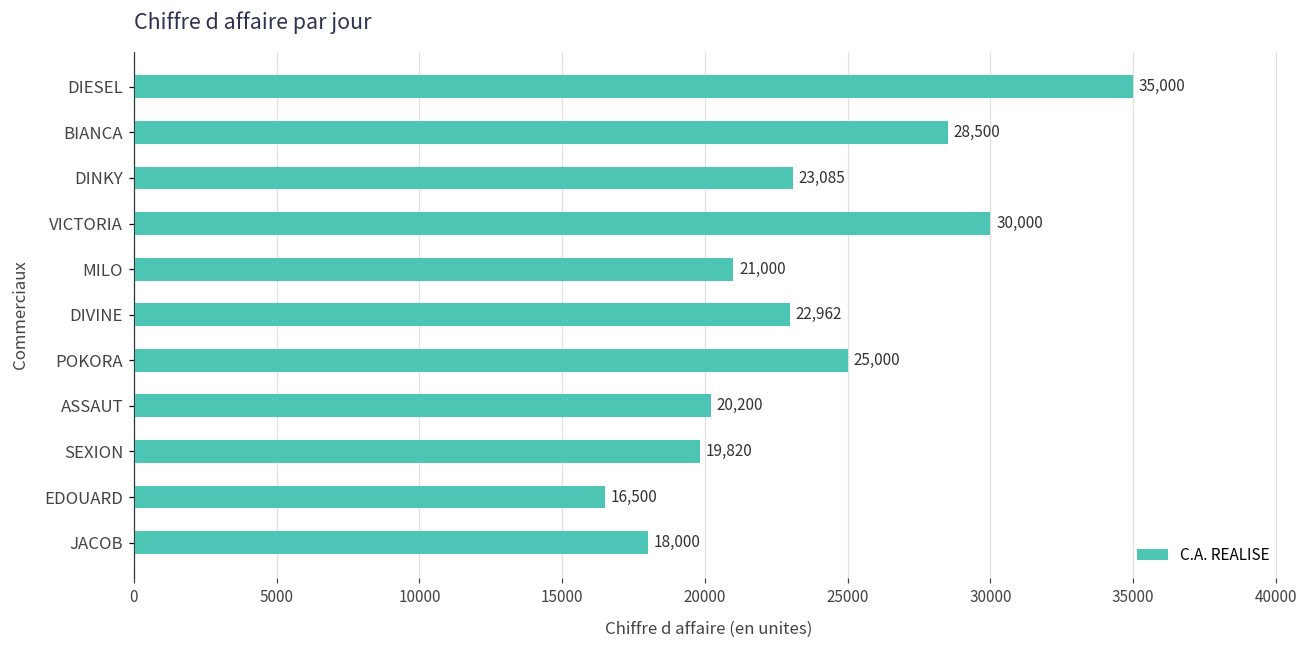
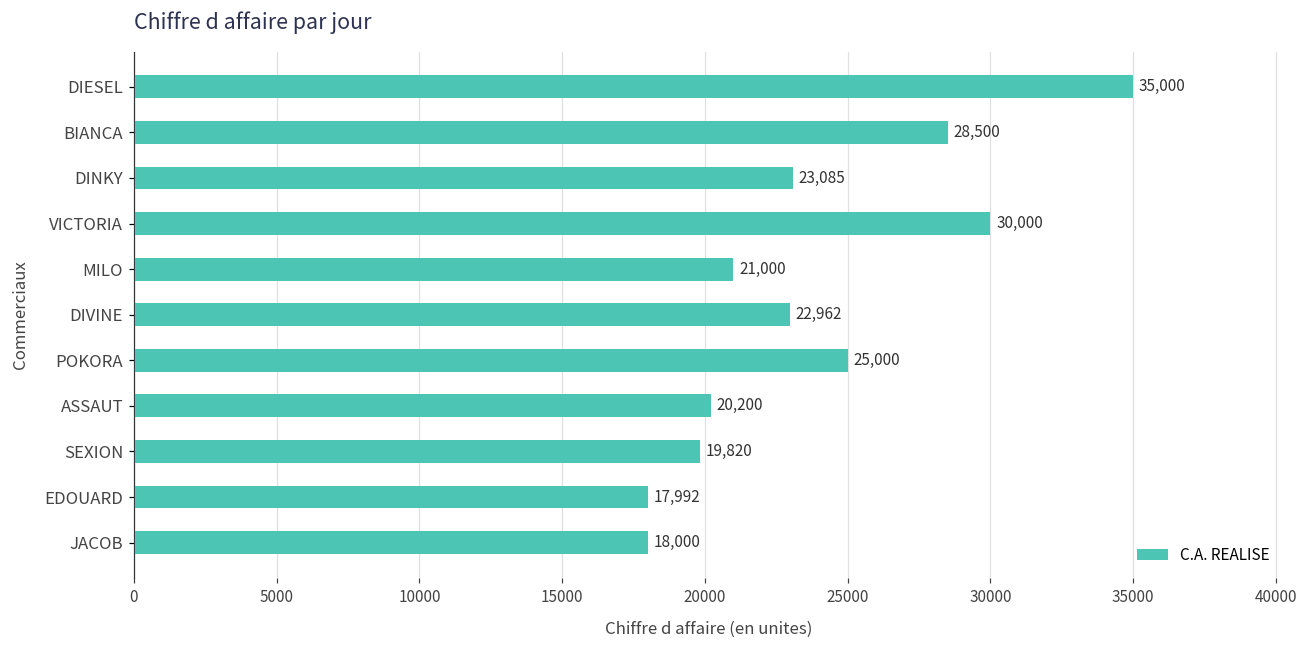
EDOUARD: 16,500 -> 17,992
